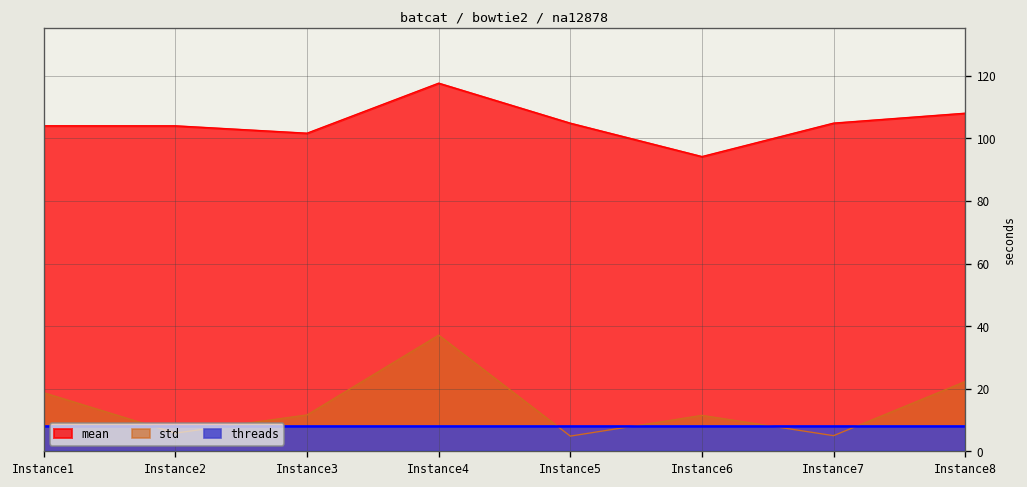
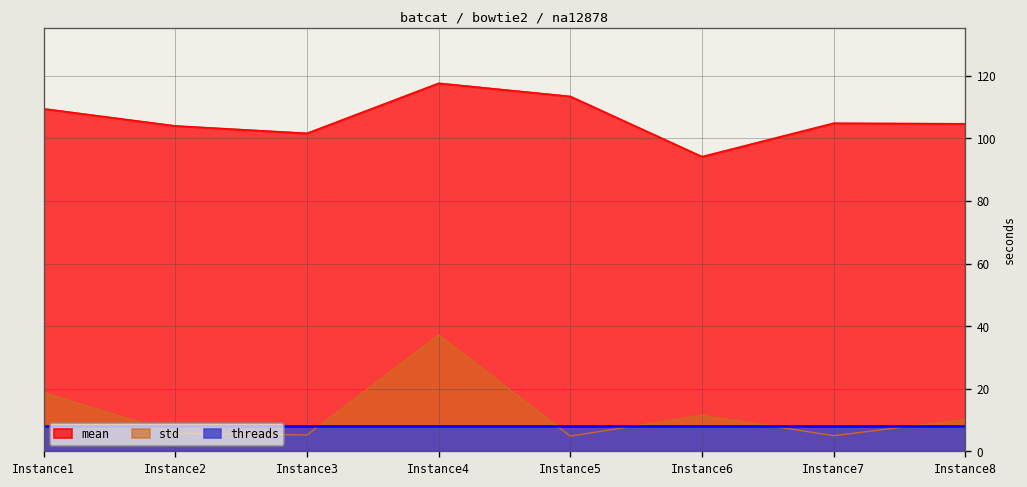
mean, Instance1: 104 -> 110
std, Instance3: 12 -> 5
mean, Instance5: 105 -> 113
mean, Instance8: 108 -> 105
std, Instance8: 22 -> 10
